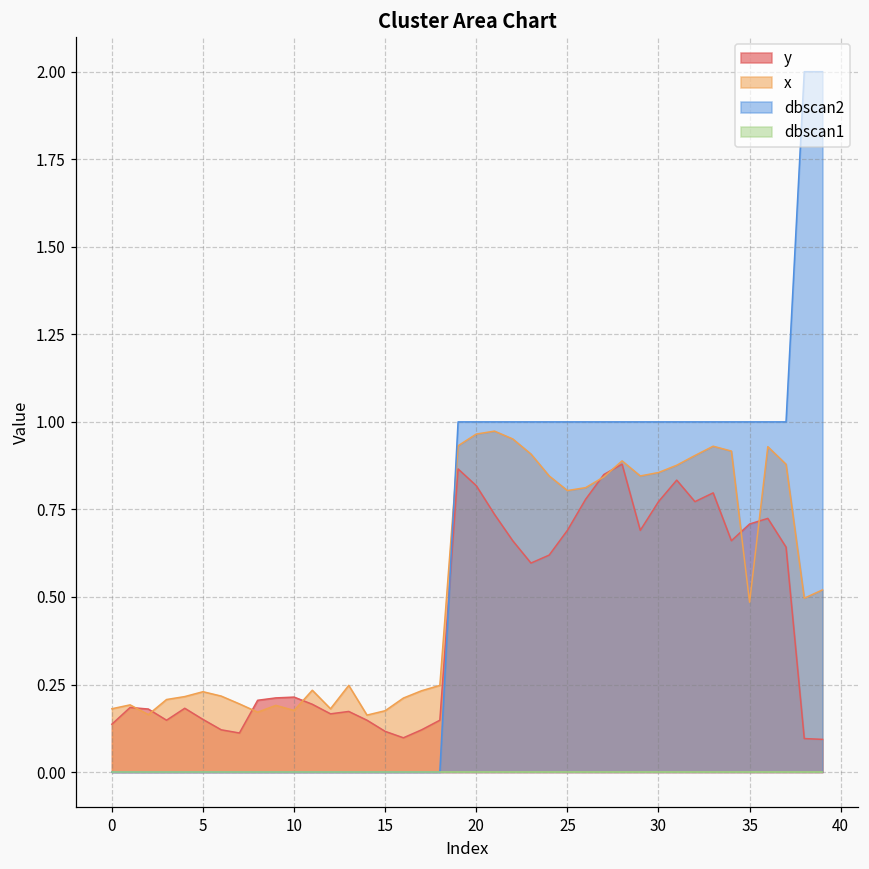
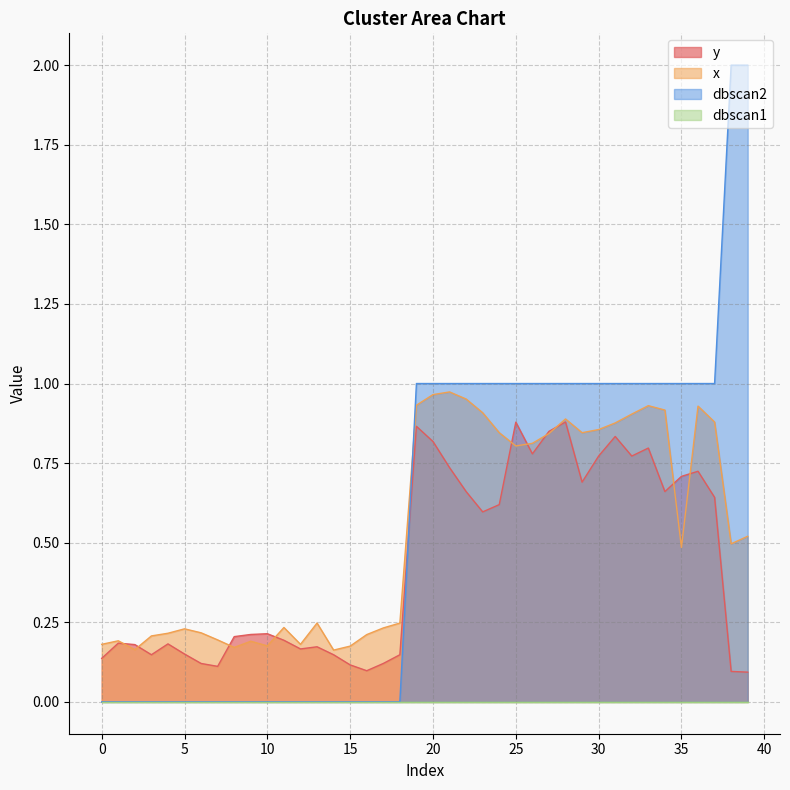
y, 25: 0.69 -> 0.88
